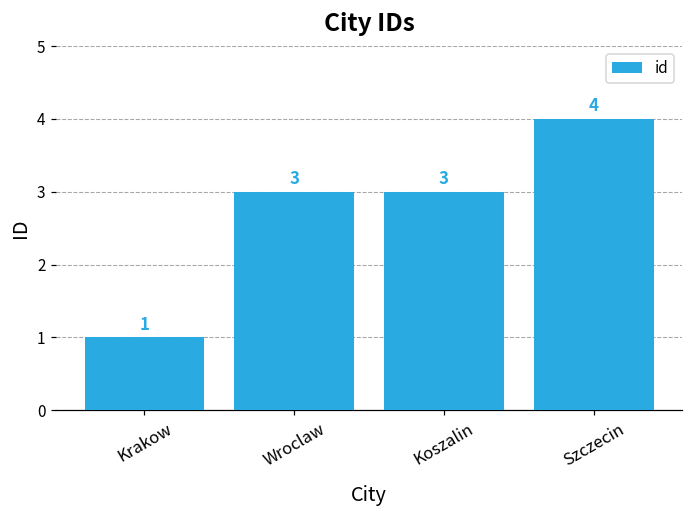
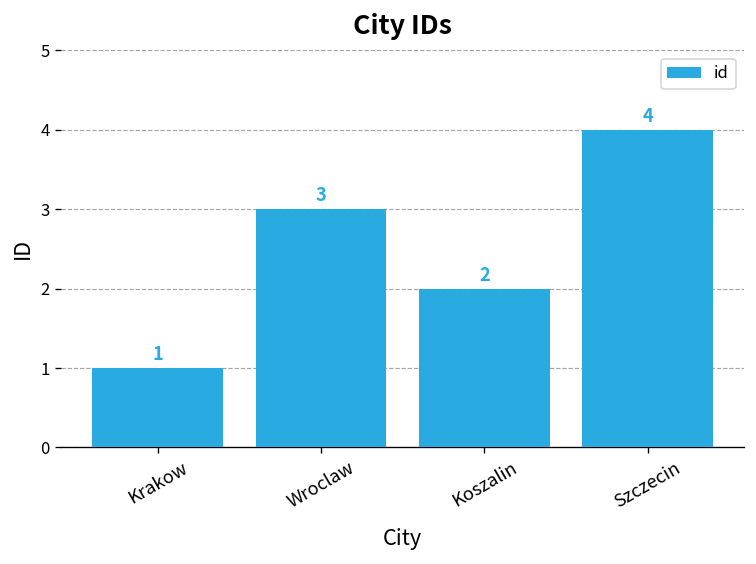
Koszalin: 3 -> 2
